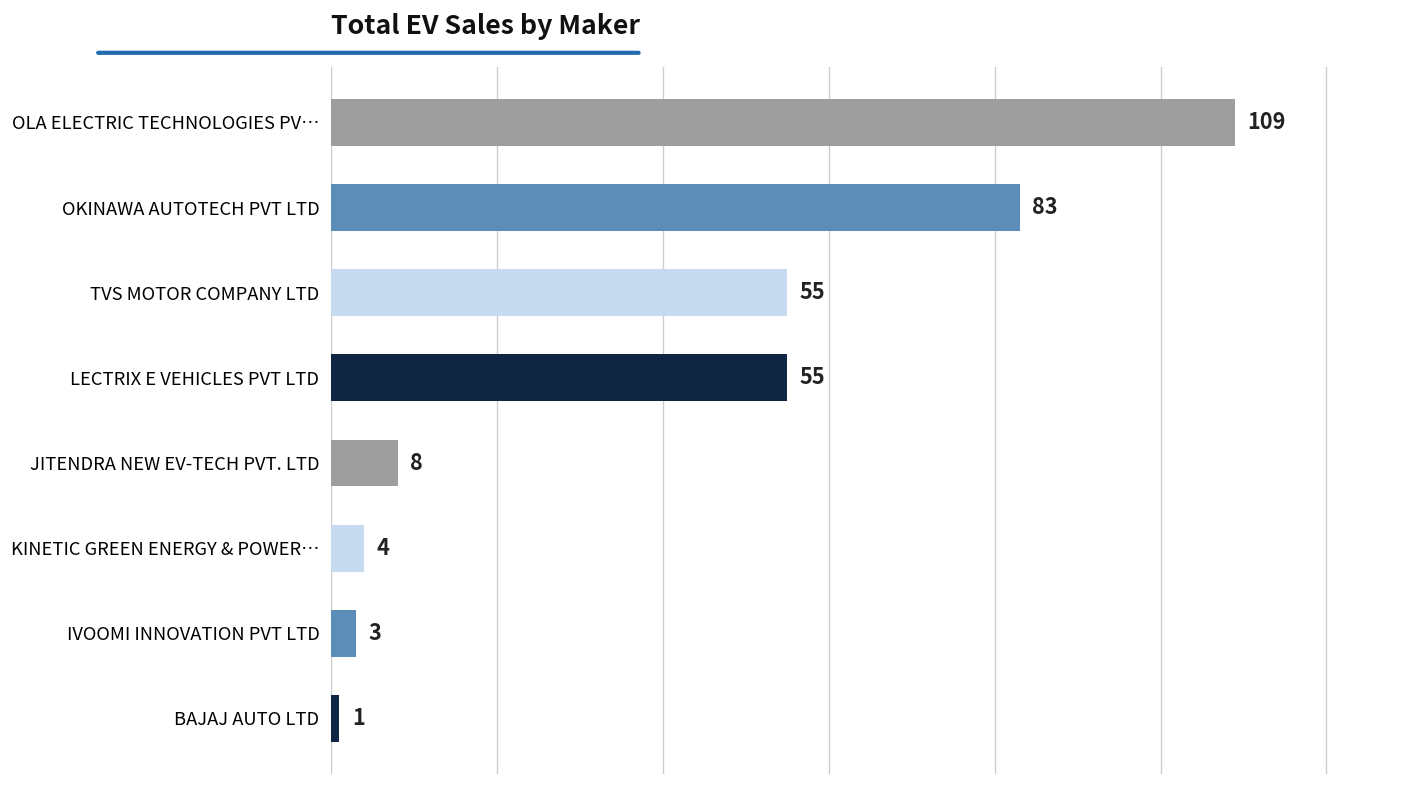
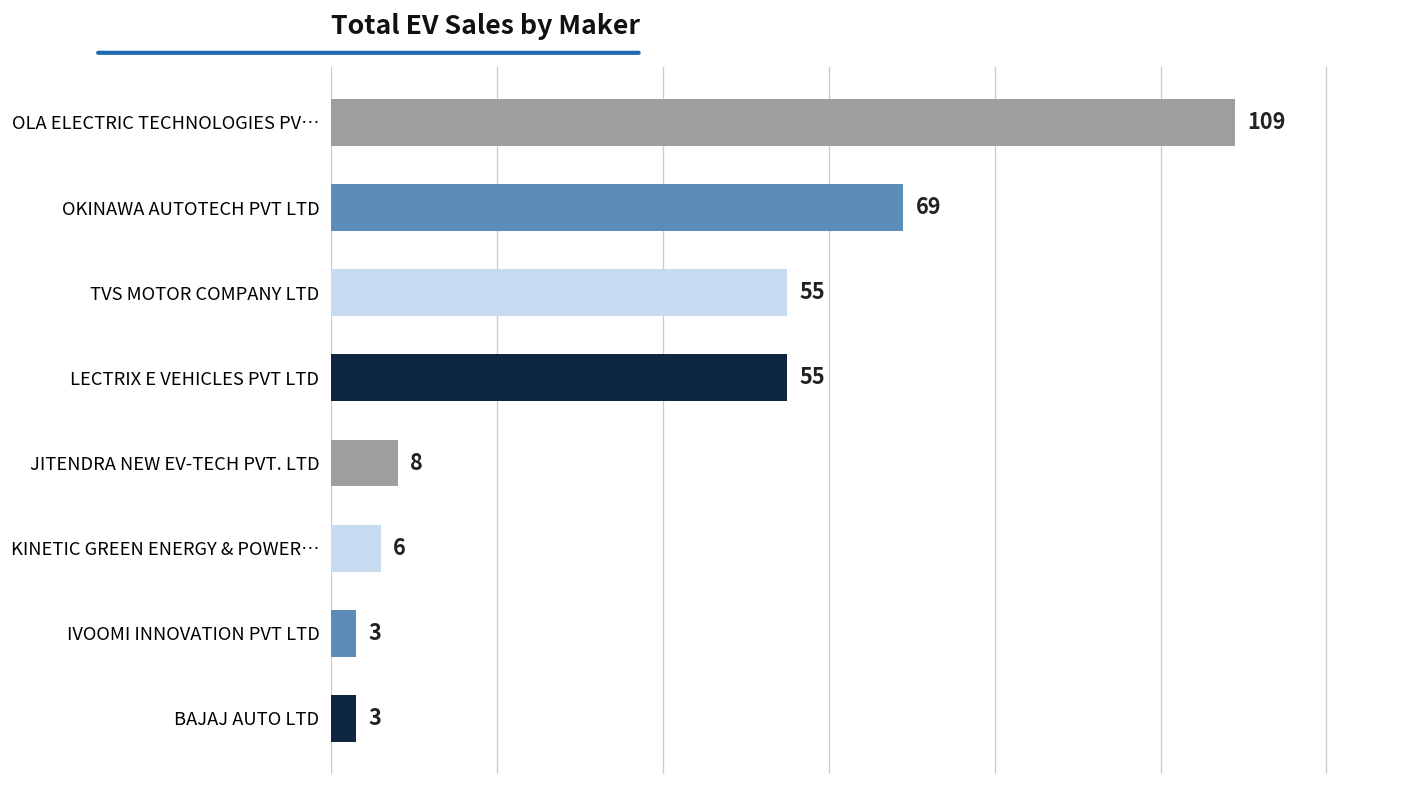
OKINAWA AUTOTECH PVT LTD: 83 -> 69
KINETIC GREEN ENERGY & POWER…: 4 -> 6
BAJAJ AUTO LTD: 1 -> 3
